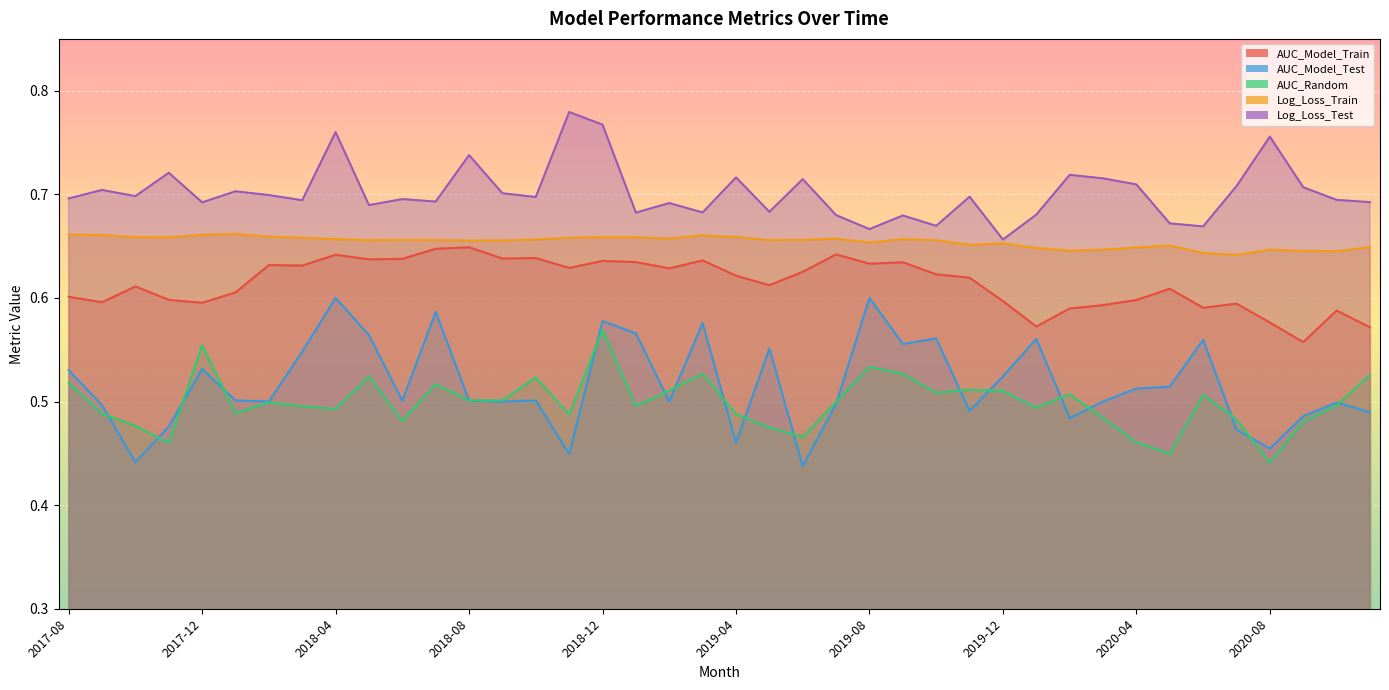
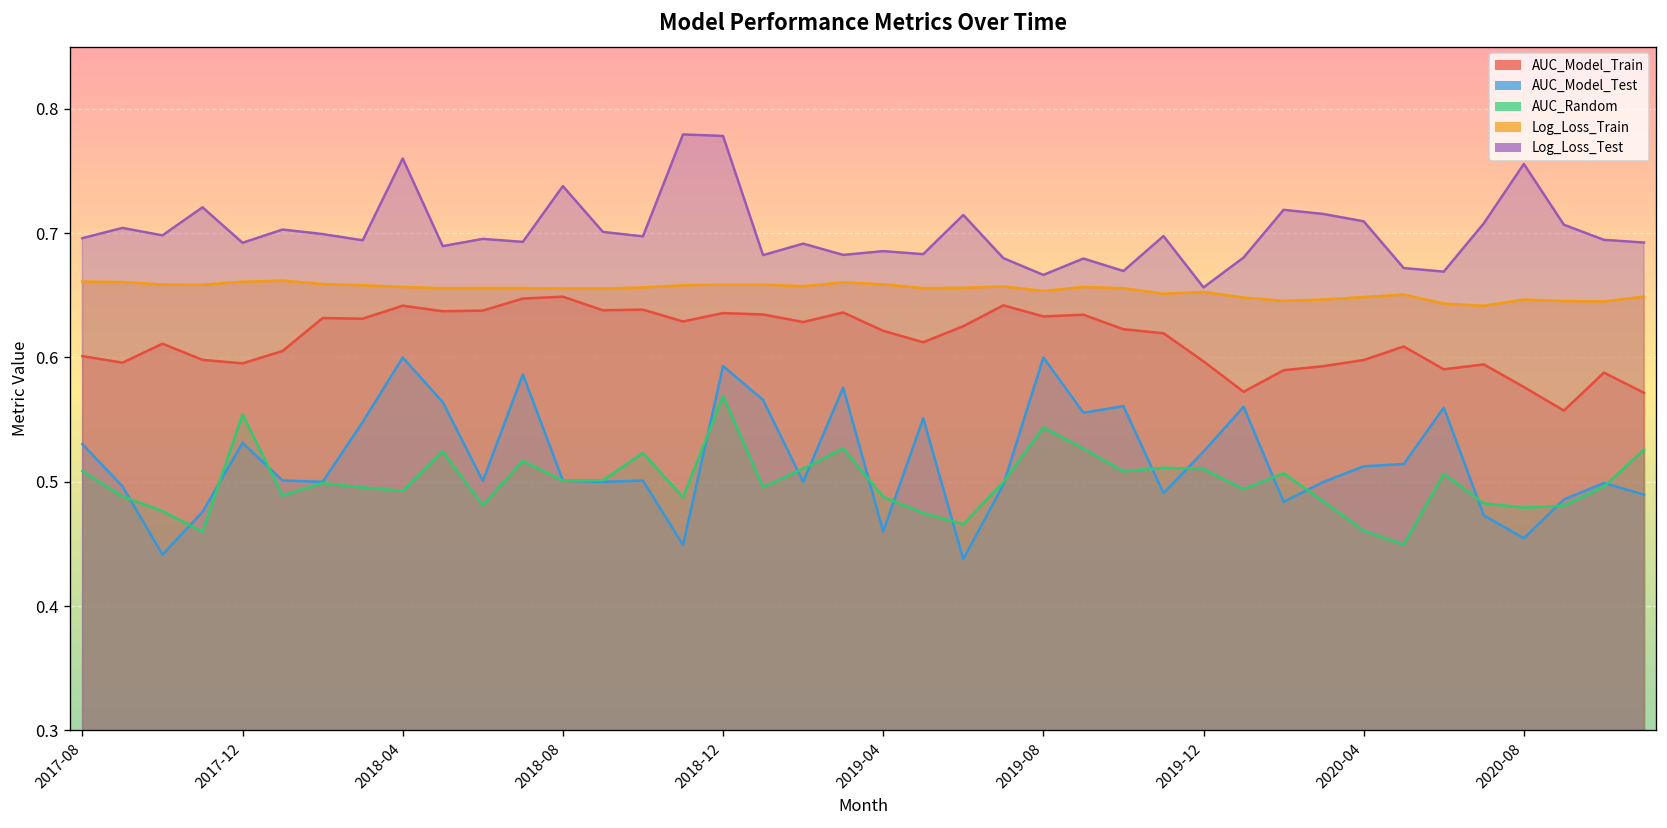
AUC_Random, 2017-08: 0.518 -> 0.509
AUC_Model_Test, 2018-12: 0.578 -> 0.593
Log_Loss_Test, 2018-12: 0.767 -> 0.778
Log_Loss_Test, 2019-04: 0.716 -> 0.686
AUC_Random, 2019-08: 0.533 -> 0.544
AUC_Random, 2020-08: 0.441 -> 0.479
